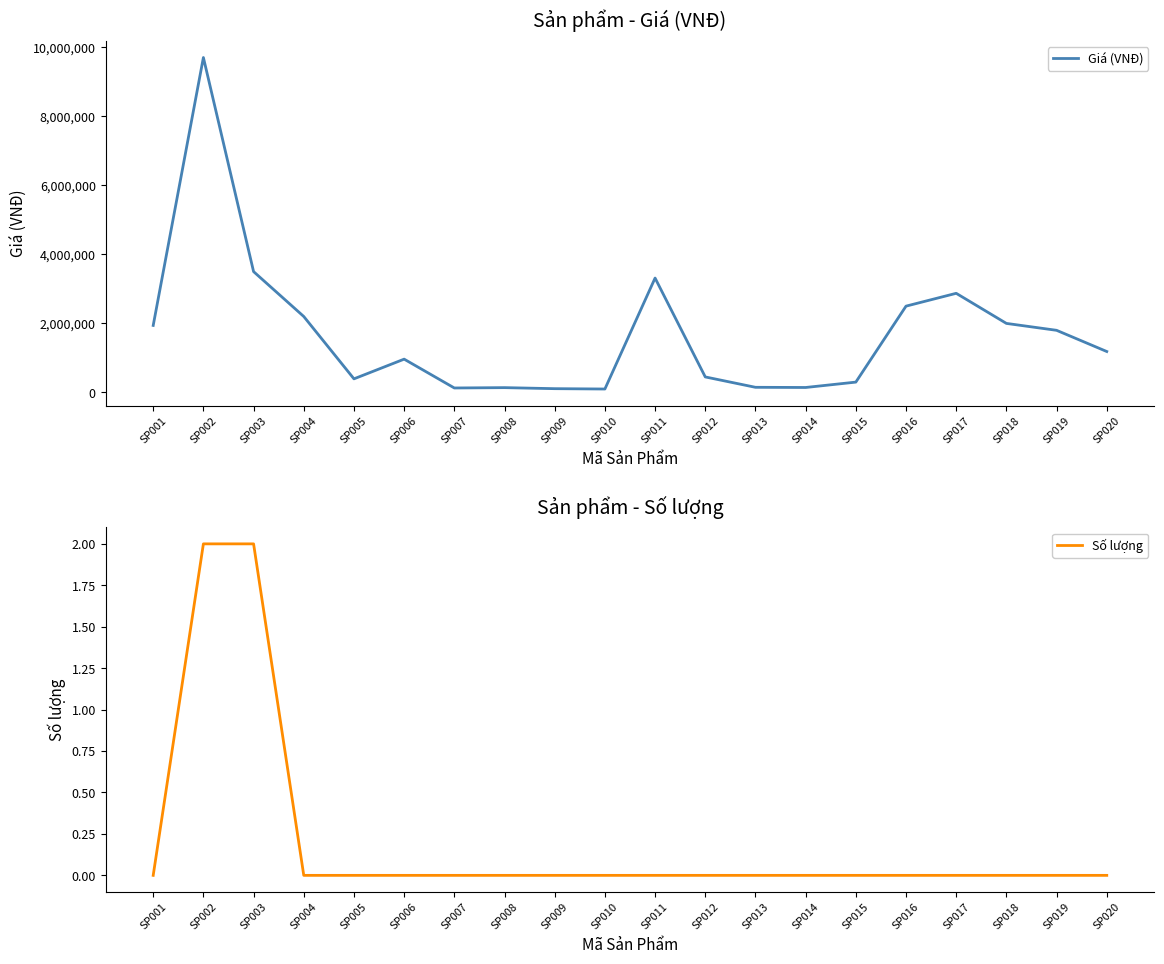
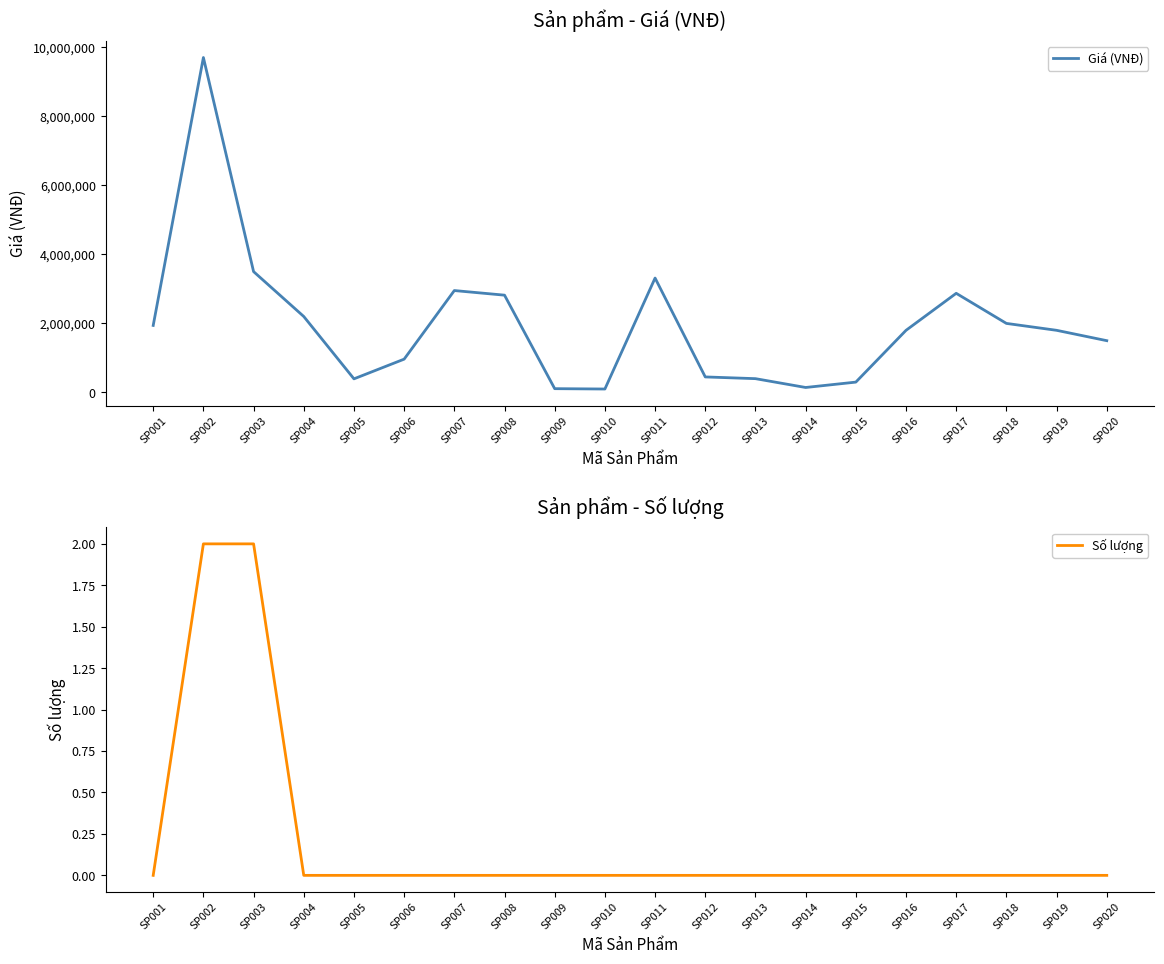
Sản phẩm - Giá (VNĐ), SP007: 100,000 -> 3,000,000
Sản phẩm - Giá (VNĐ), SP008: 100,000 -> 2,800,000
Sản phẩm - Giá (VNĐ), SP013: 100,000 -> 400,000
Sản phẩm - Giá (VNĐ), SP016: 2,500,000 -> 1,800,000
Sản phẩm - Giá (VNĐ), SP020: 1,200,000 -> 1,500,000
